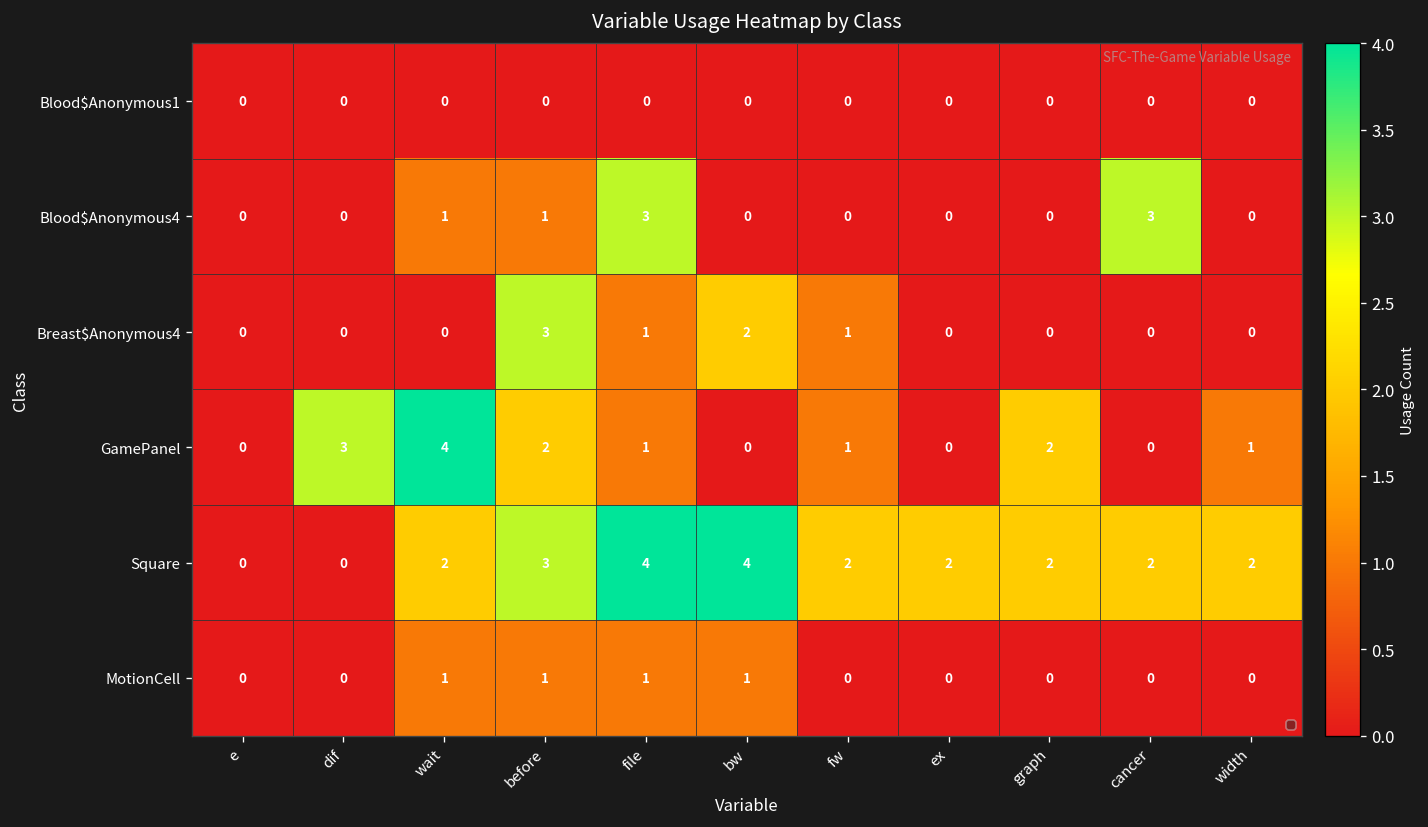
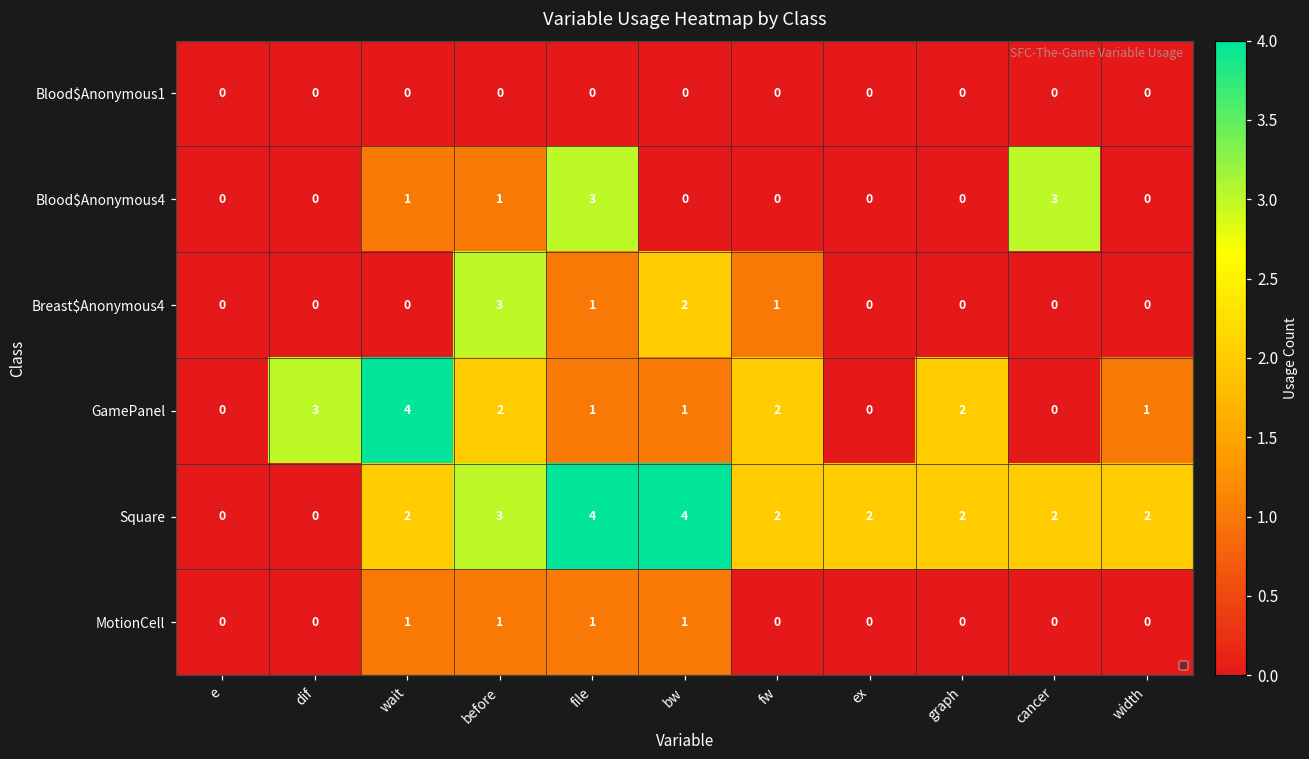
GamePanel, bw: 0 -> 1
GamePanel, fw: 1 -> 2
